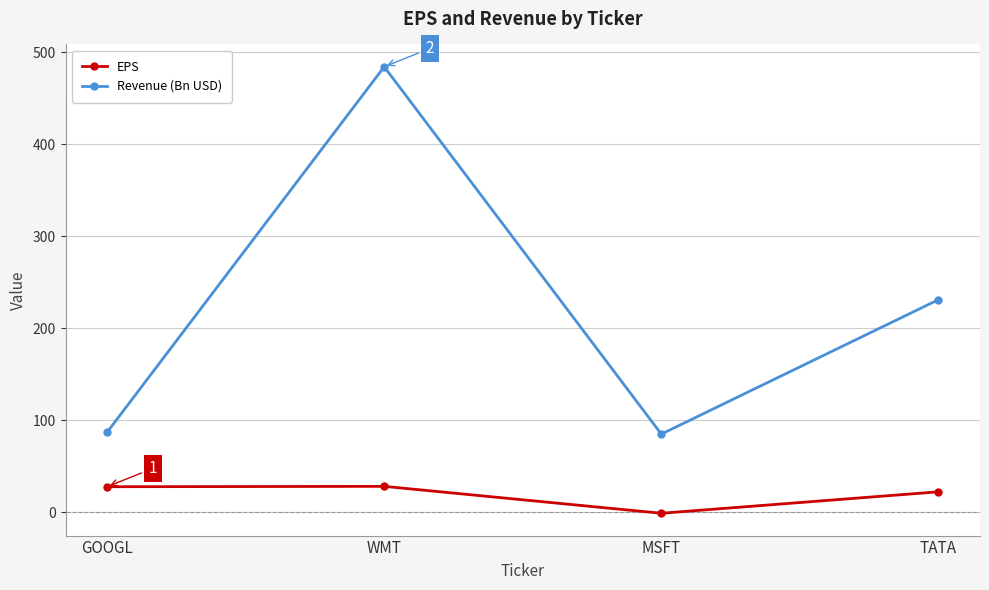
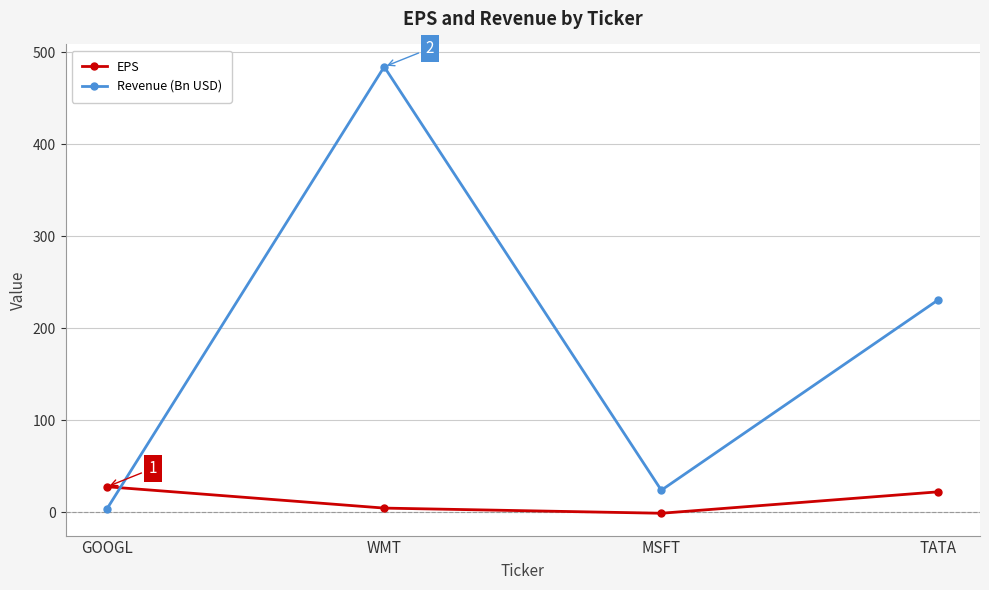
Revenue (Bn USD), GOOGL: 90 -> 0
EPS, WMT: 30 -> 0
Revenue (Bn USD), MSFT: 90 -> 20
